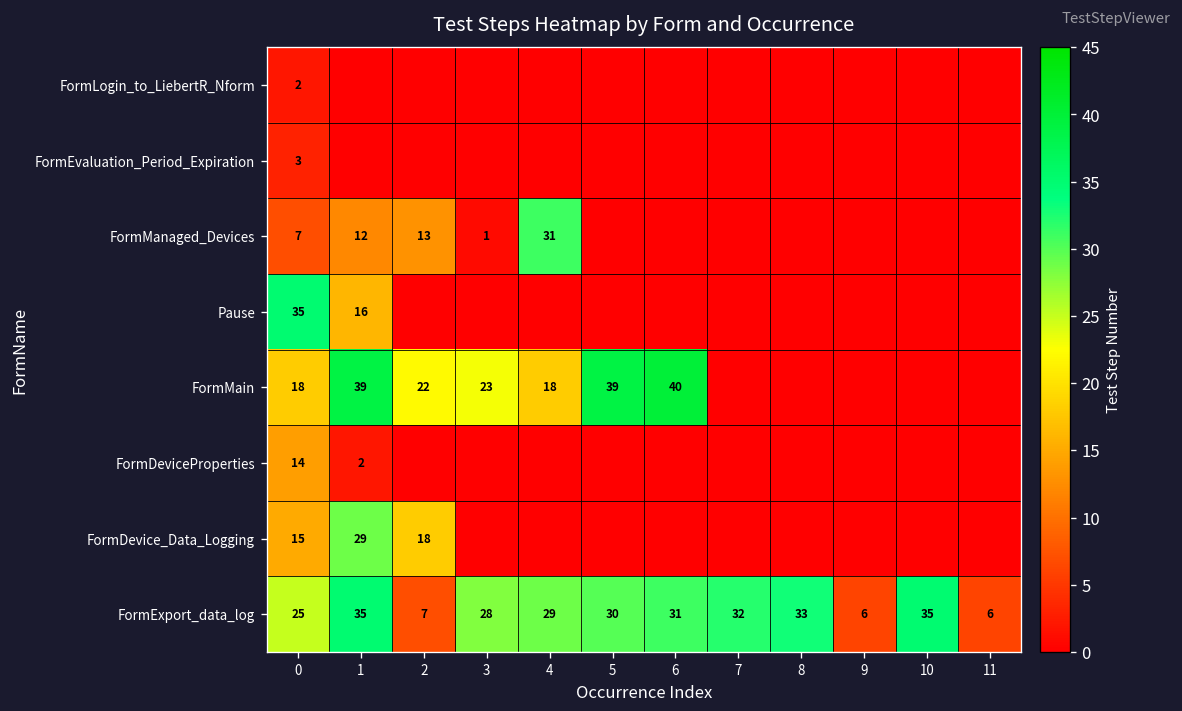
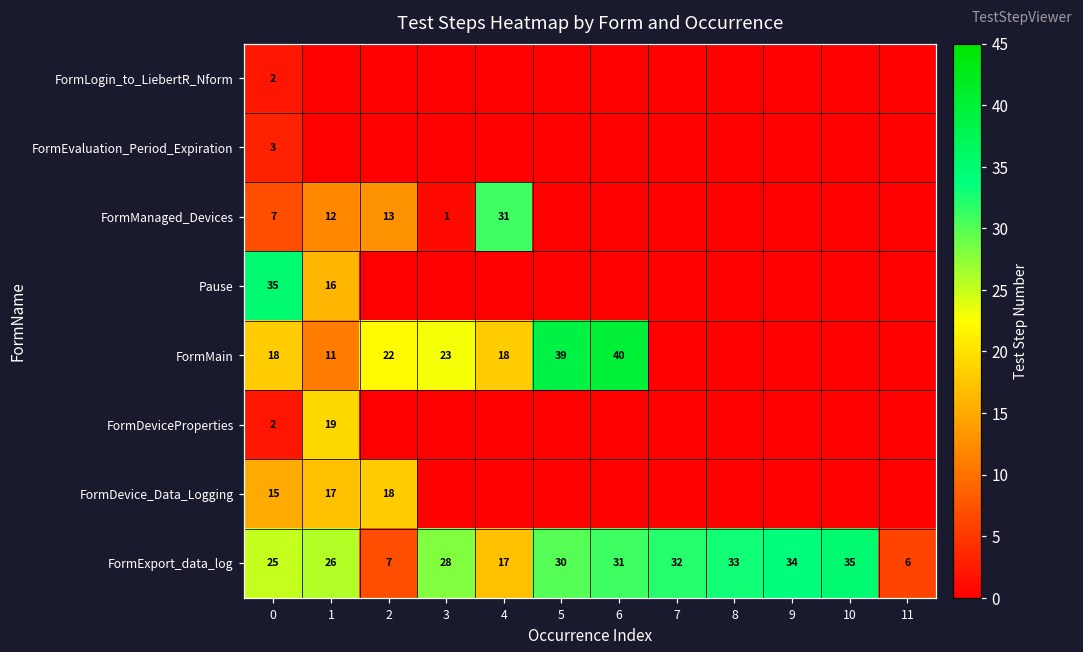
FormMain, 1: 39 -> 11
FormDeviceProperties, 0: 14 -> 2
FormDeviceProperties, 1: 2 -> 19
FormDevice_Data_Logging, 1: 29 -> 17
FormExport_data_log, 1: 35 -> 26
FormExport_data_log, 4: 29 -> 17
FormExport_data_log, 9: 6 -> 34
